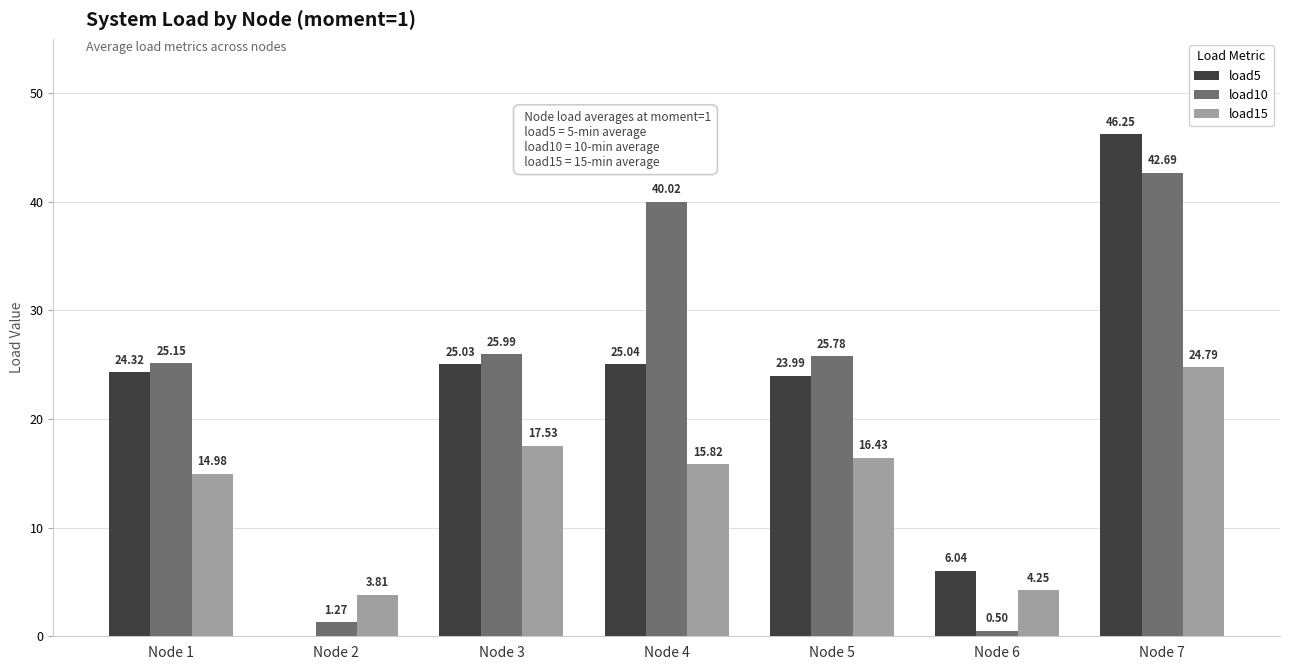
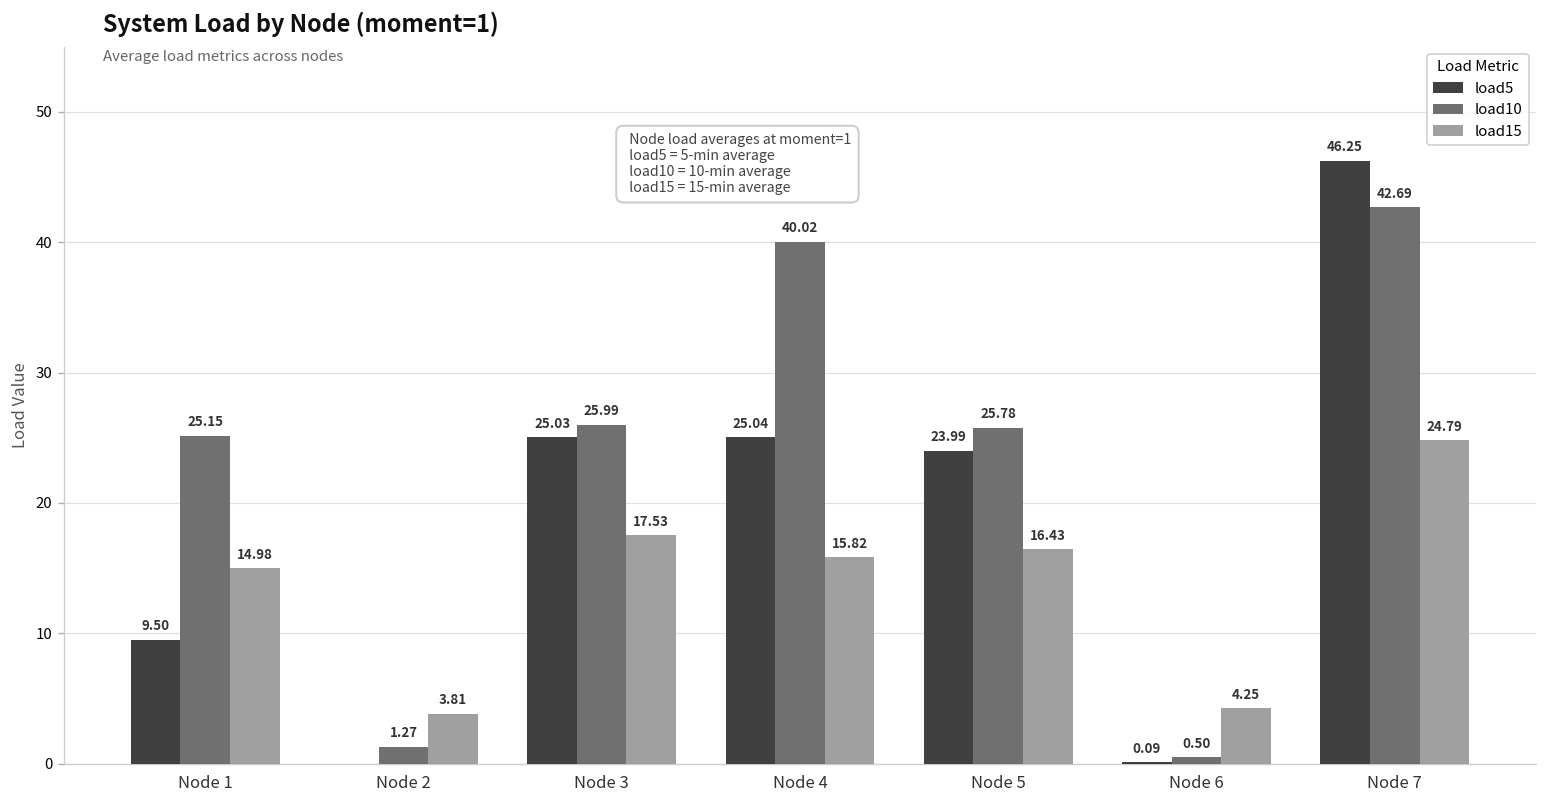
load5, Node 1: 24.32 -> 9.50
load5, Node 6: 6.04 -> 0.09
